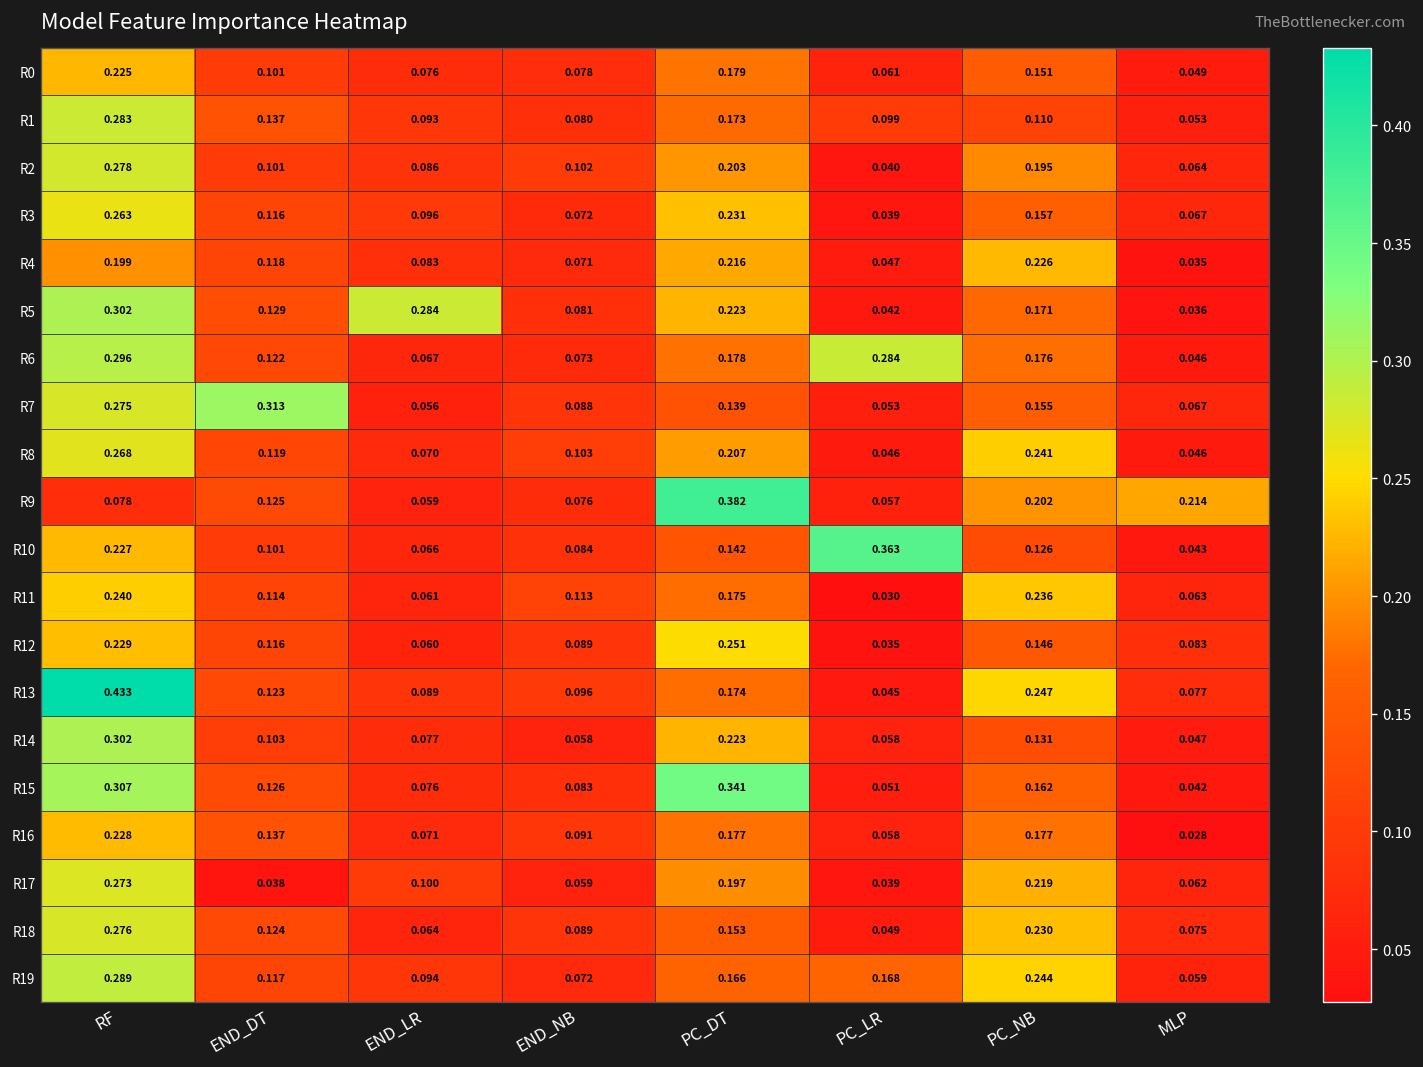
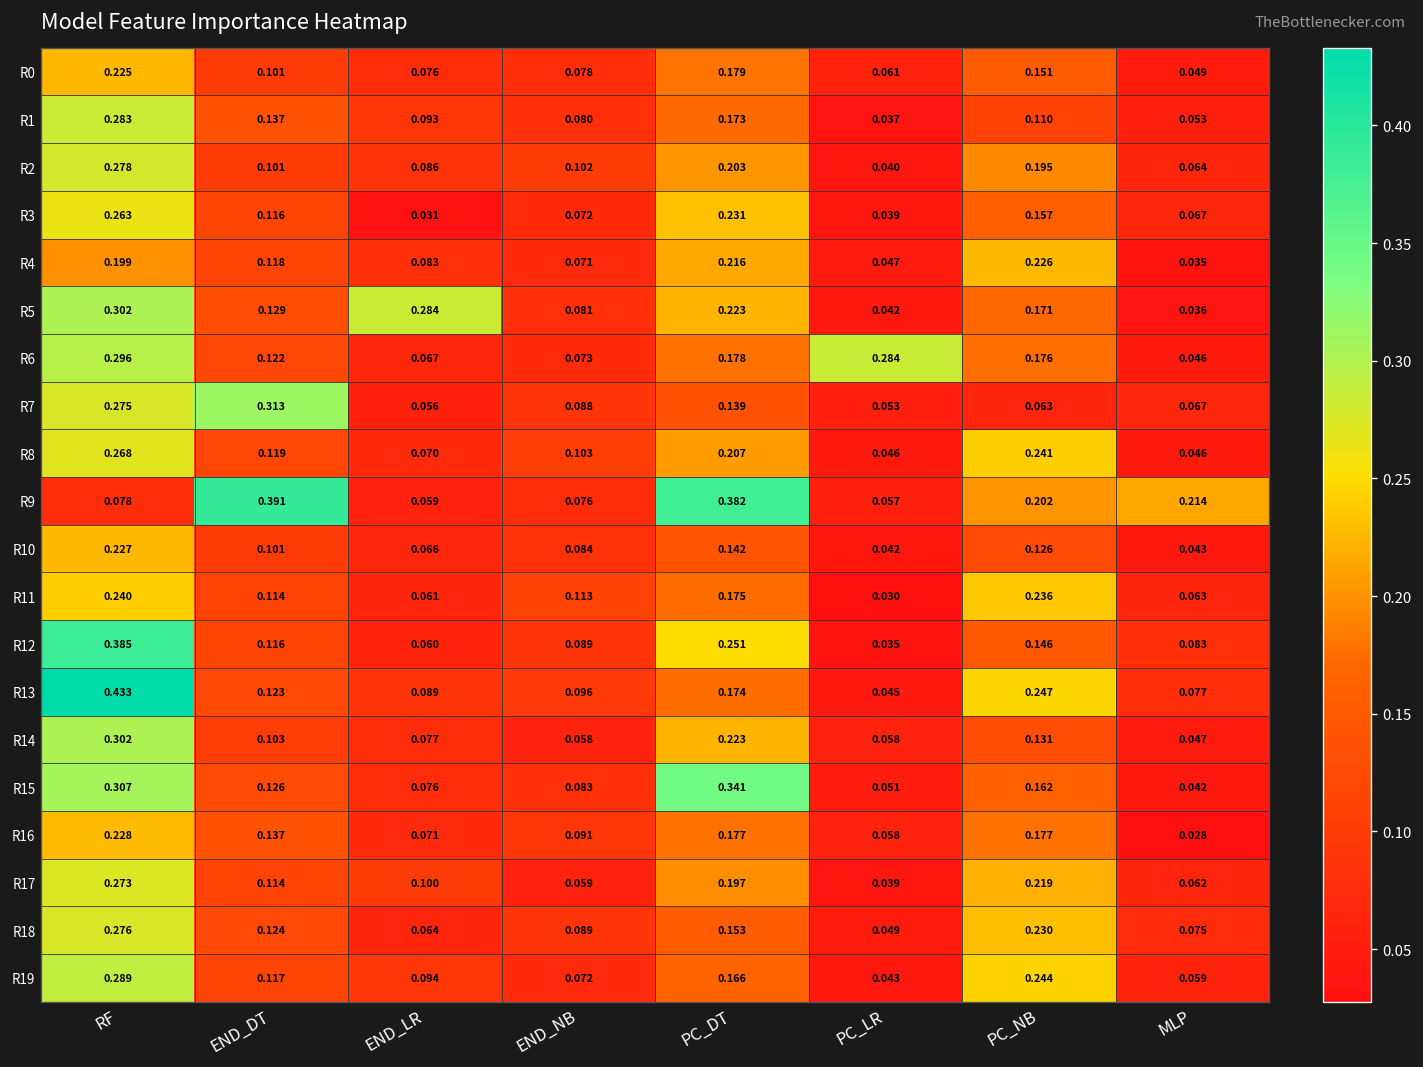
R1, PC_LR: 0.099 -> 0.037
R3, END_LR: 0.096 -> 0.031
R7, PC_NB: 0.155 -> 0.063
R9, END_DT: 0.125 -> 0.391
R10, PC_LR: 0.363 -> 0.042
R12, RF: 0.229 -> 0.385
R17, END_DT: 0.038 -> 0.114
R19, PC_LR: 0.168 -> 0.043
